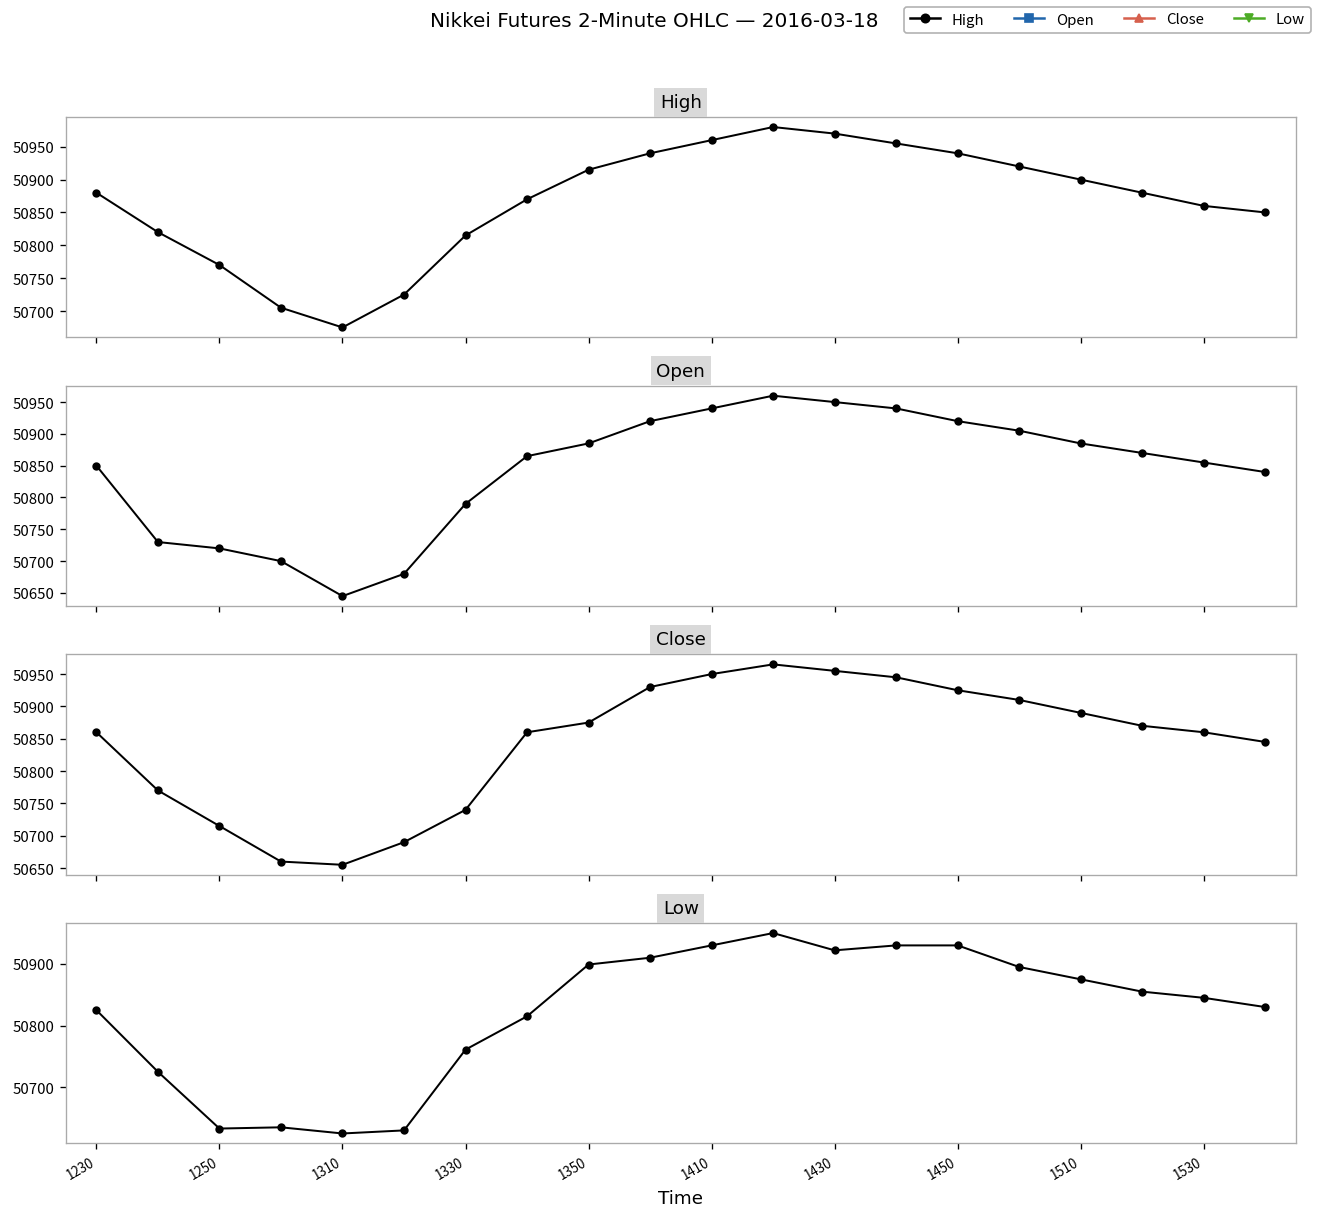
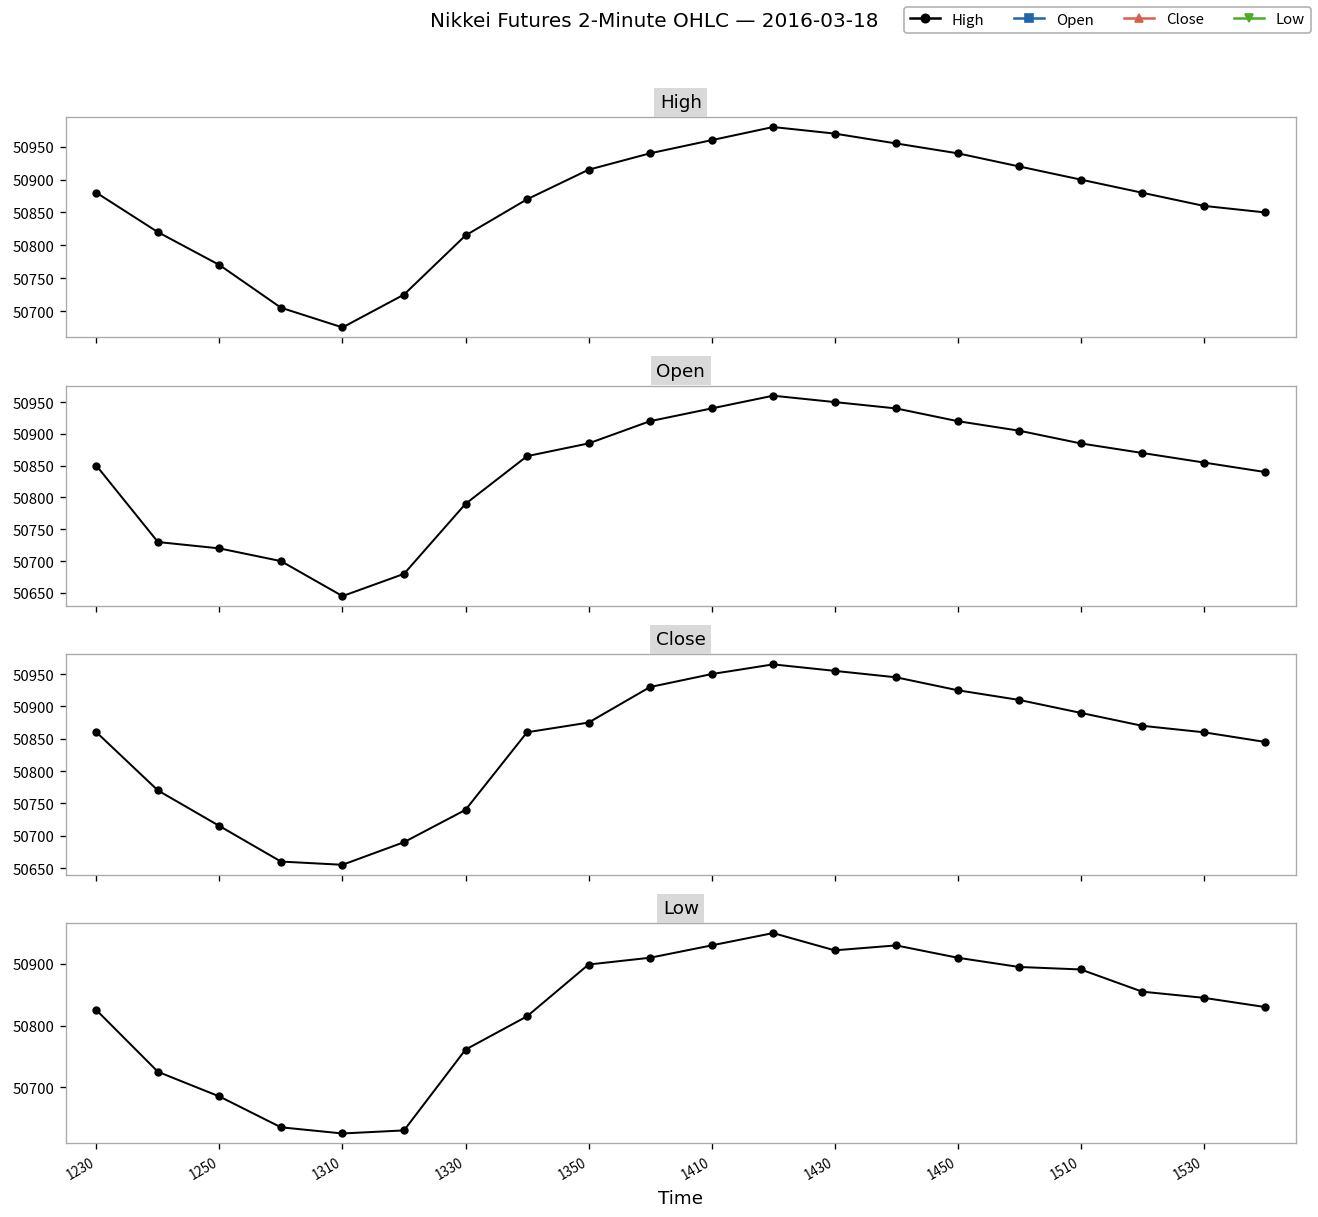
Low, 1250: 50630 -> 50690
Low, 1450: 50930 -> 50910
Low, 1510: 50880 -> 50890
